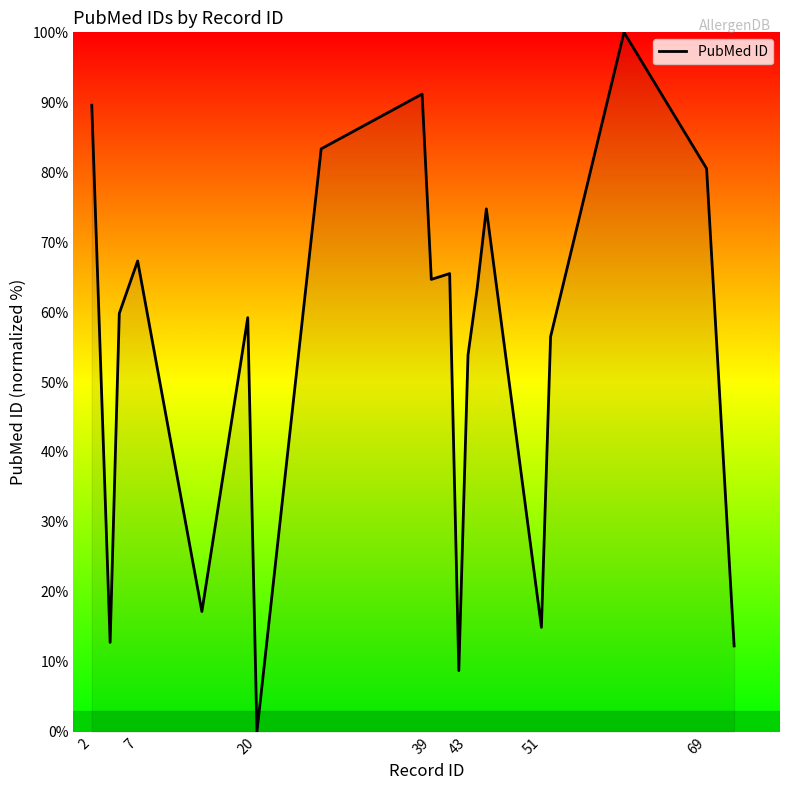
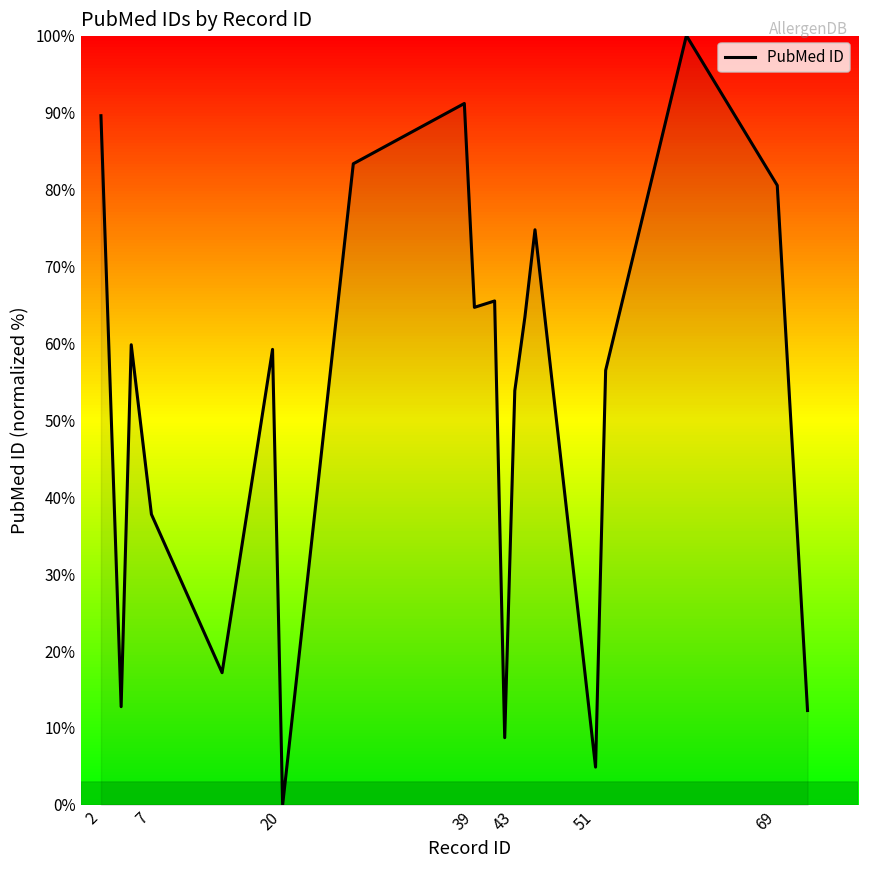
7: 67% -> 38%
51: 15% -> 5%
